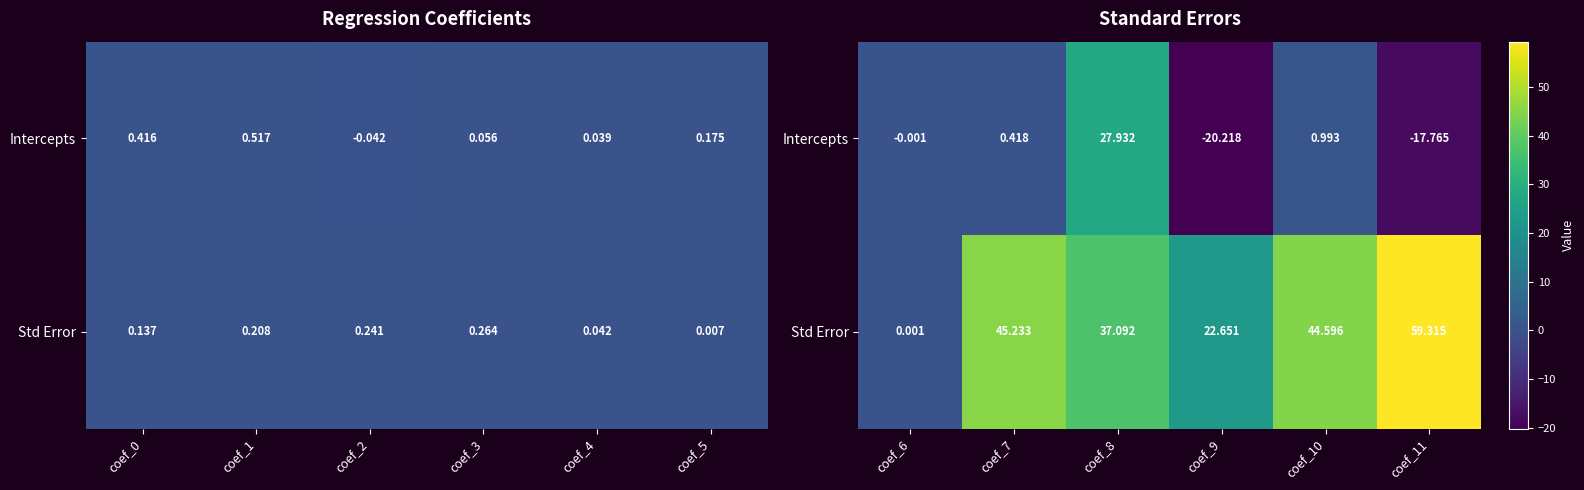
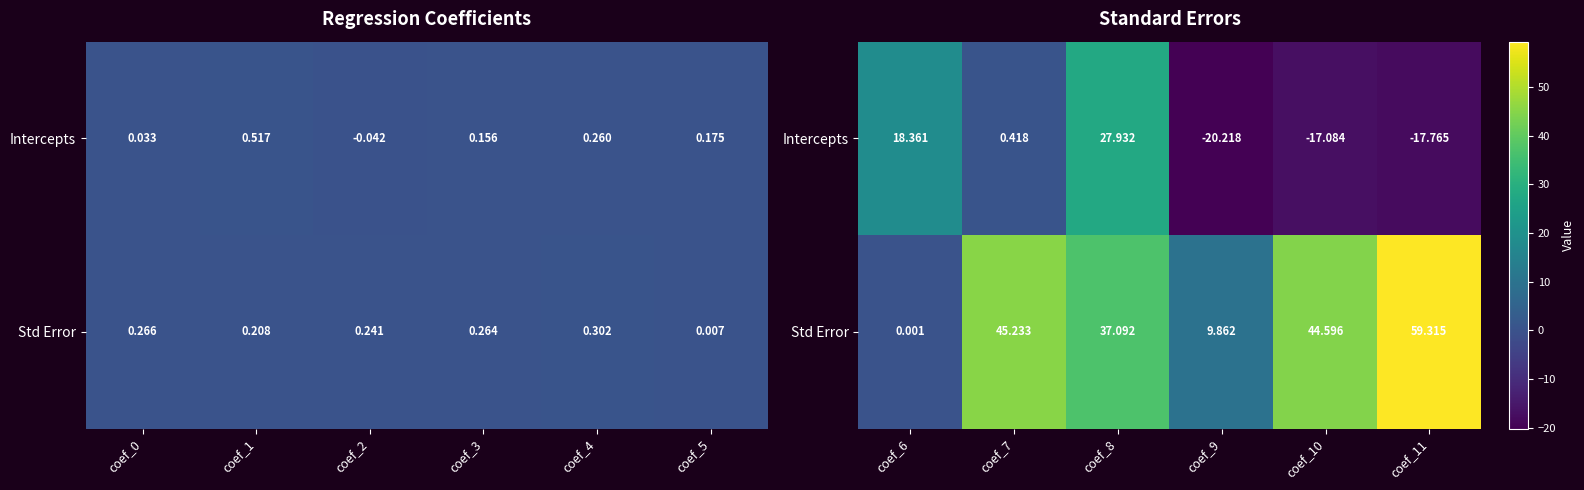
Regression Coefficients, Intercepts, coef_0: 0.416 -> 0.033
Regression Coefficients, Intercepts, coef_3: 0.056 -> 0.156
Regression Coefficients, Intercepts, coef_4: 0.039 -> 0.260
Regression Coefficients, Std Error, coef_0: 0.137 -> 0.266
Regression Coefficients, Std Error, coef_4: 0.042 -> 0.302
Standard Errors, Intercepts, coef_6: -0.001 -> 18.361
Standard Errors, Intercepts, coef_10: 0.993 -> -17.084
Standard Errors, Std Error, coef_9: 22.651 -> 9.862
